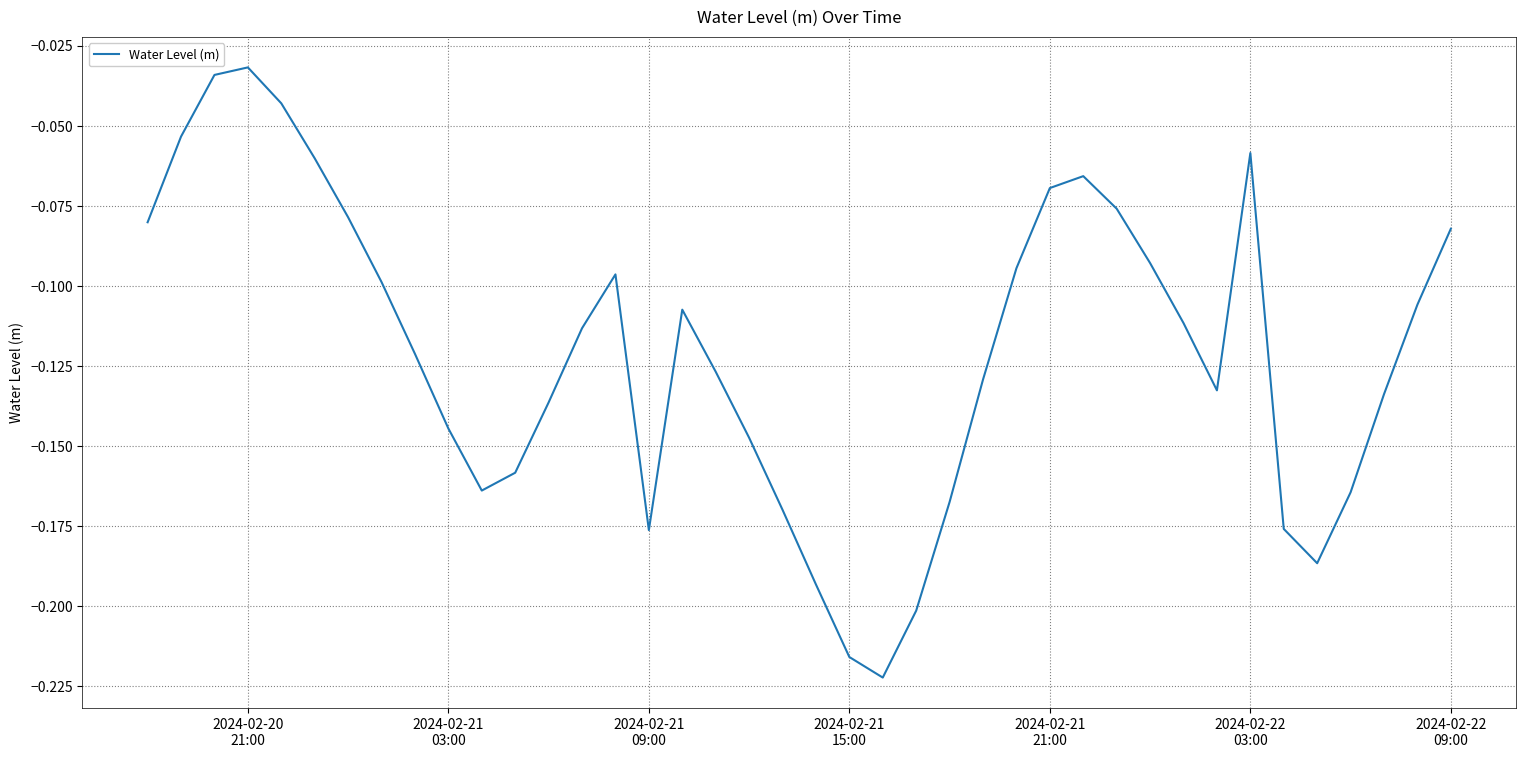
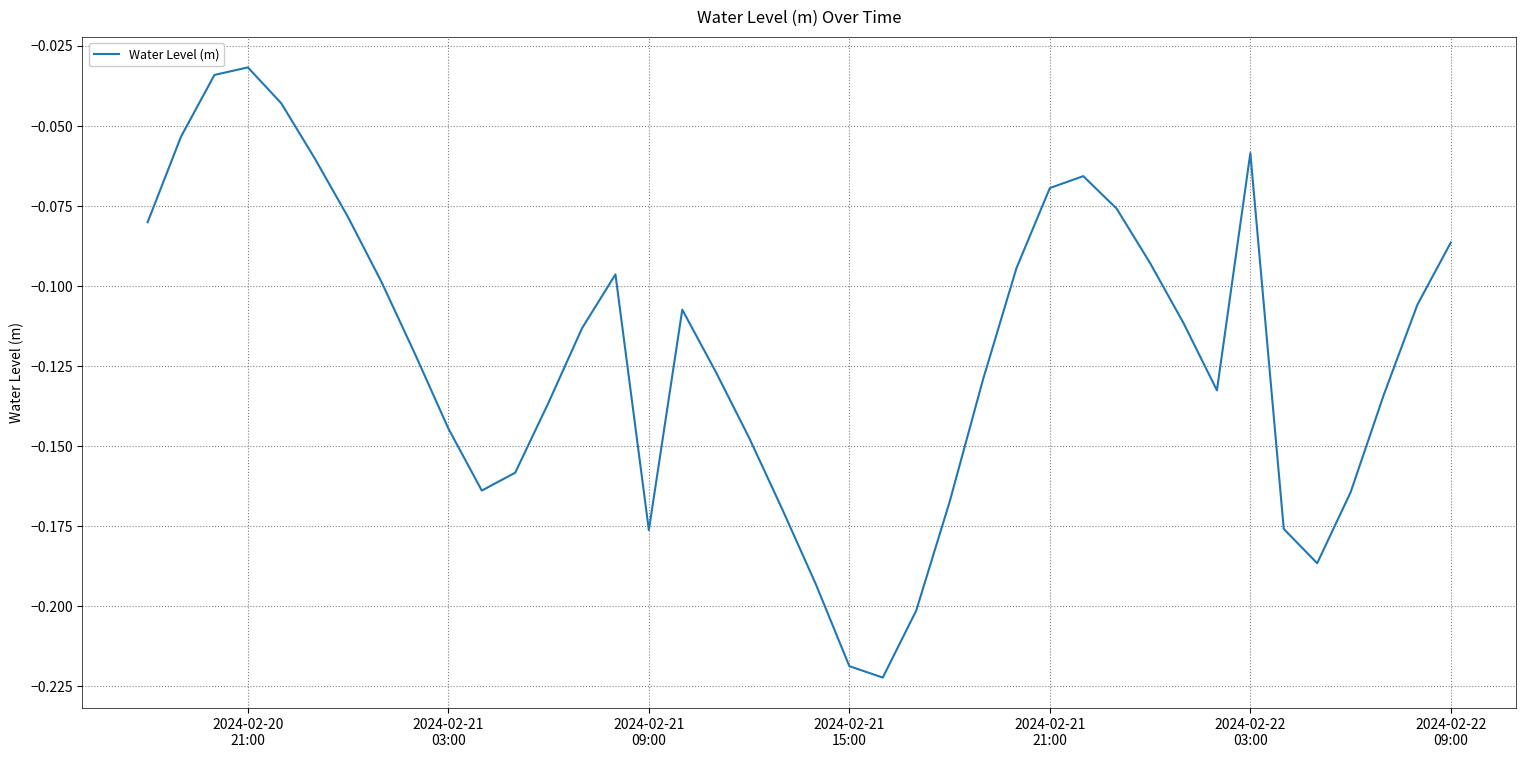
2024-02-21 15:00: -0.216 -> -0.219
2024-02-22 09:00: -0.082 -> -0.086
